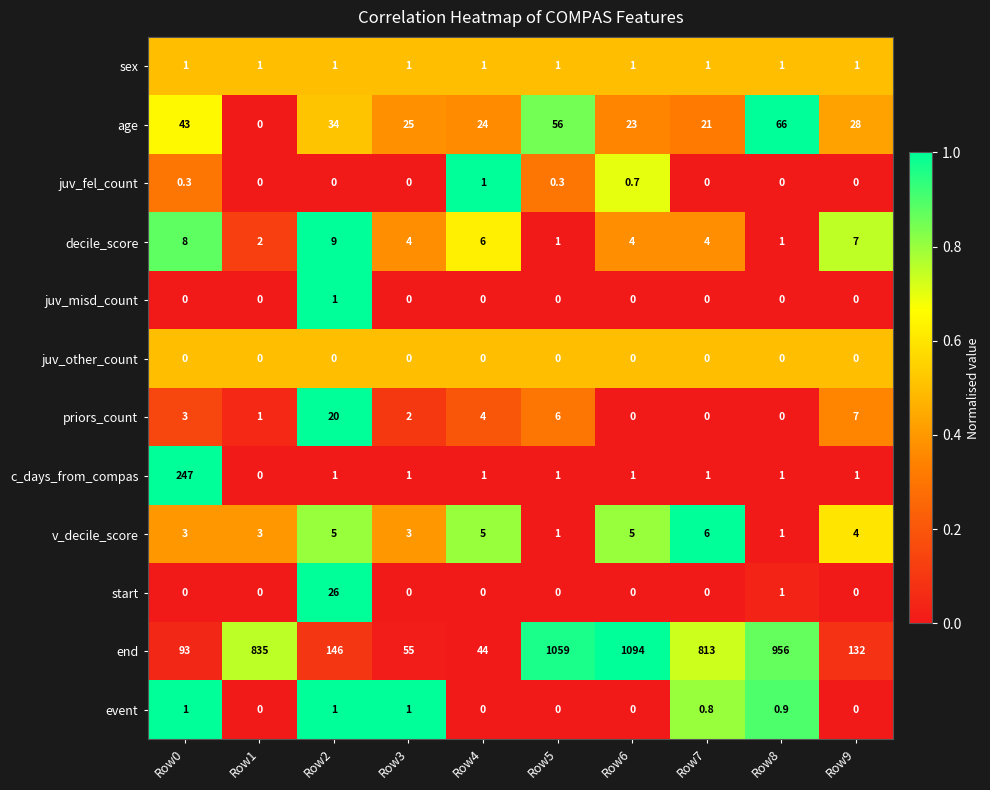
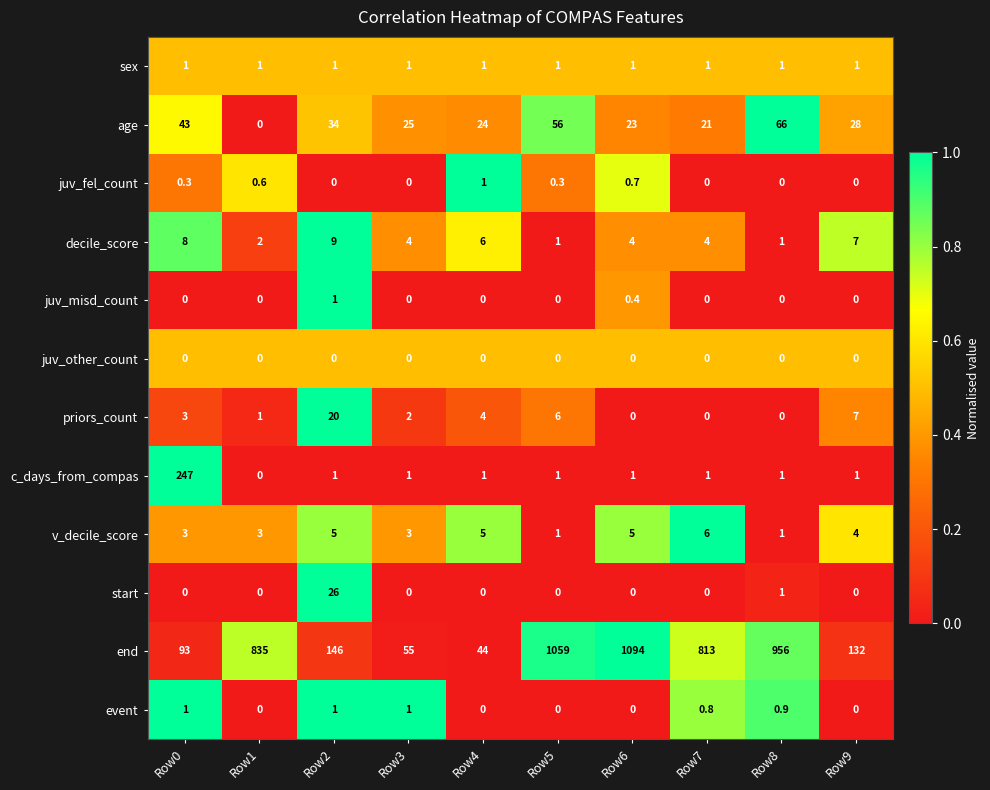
juv_fel_count, Row1: 0 -> 0.6
juv_misd_count, Row6: 0 -> 0.4
